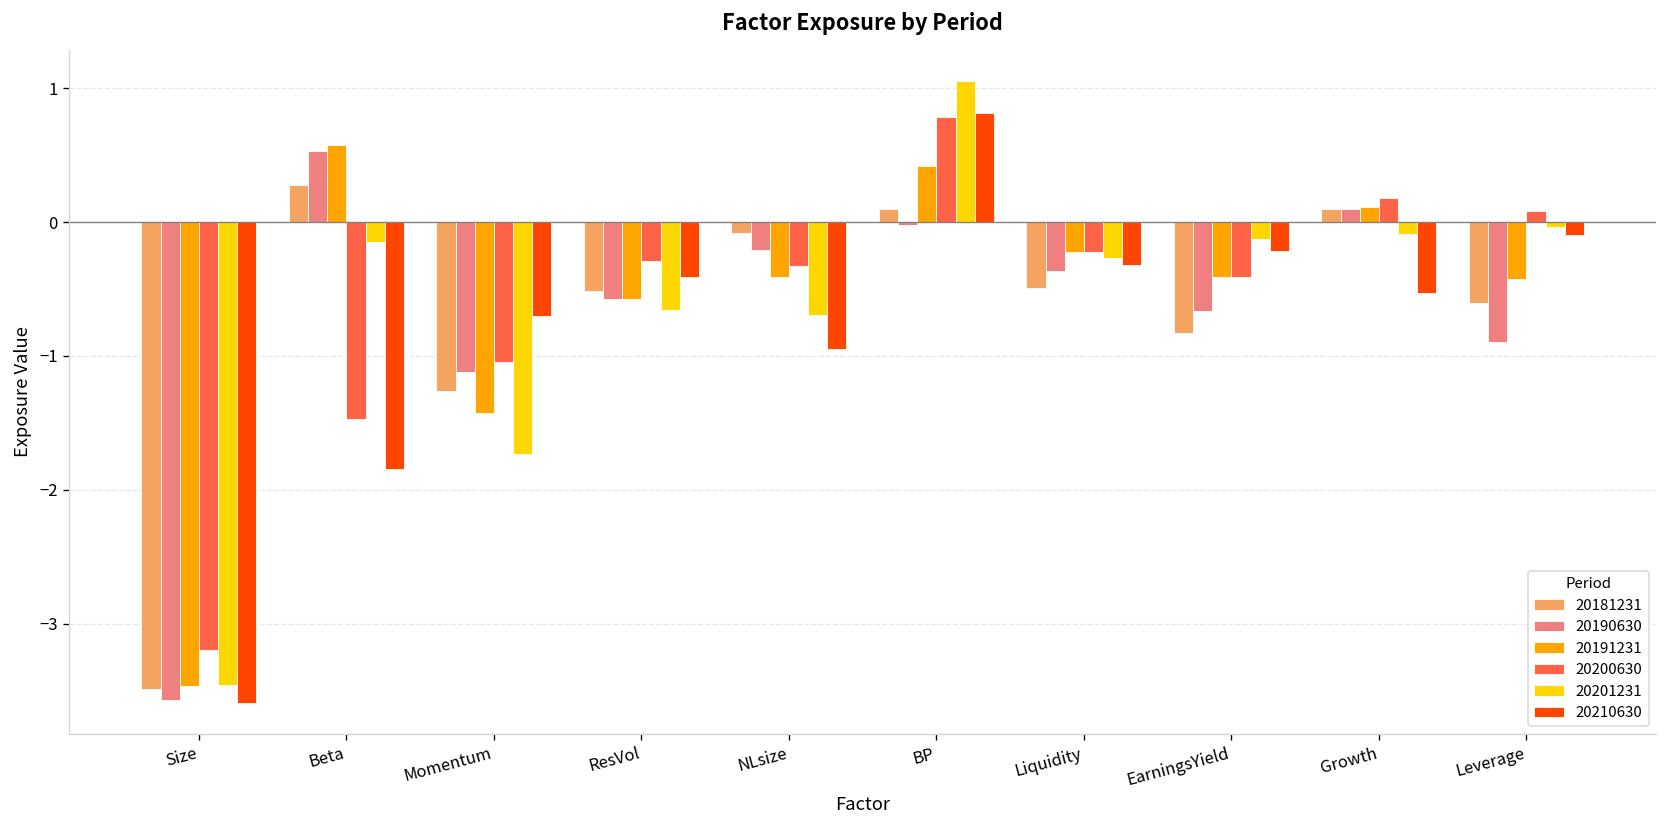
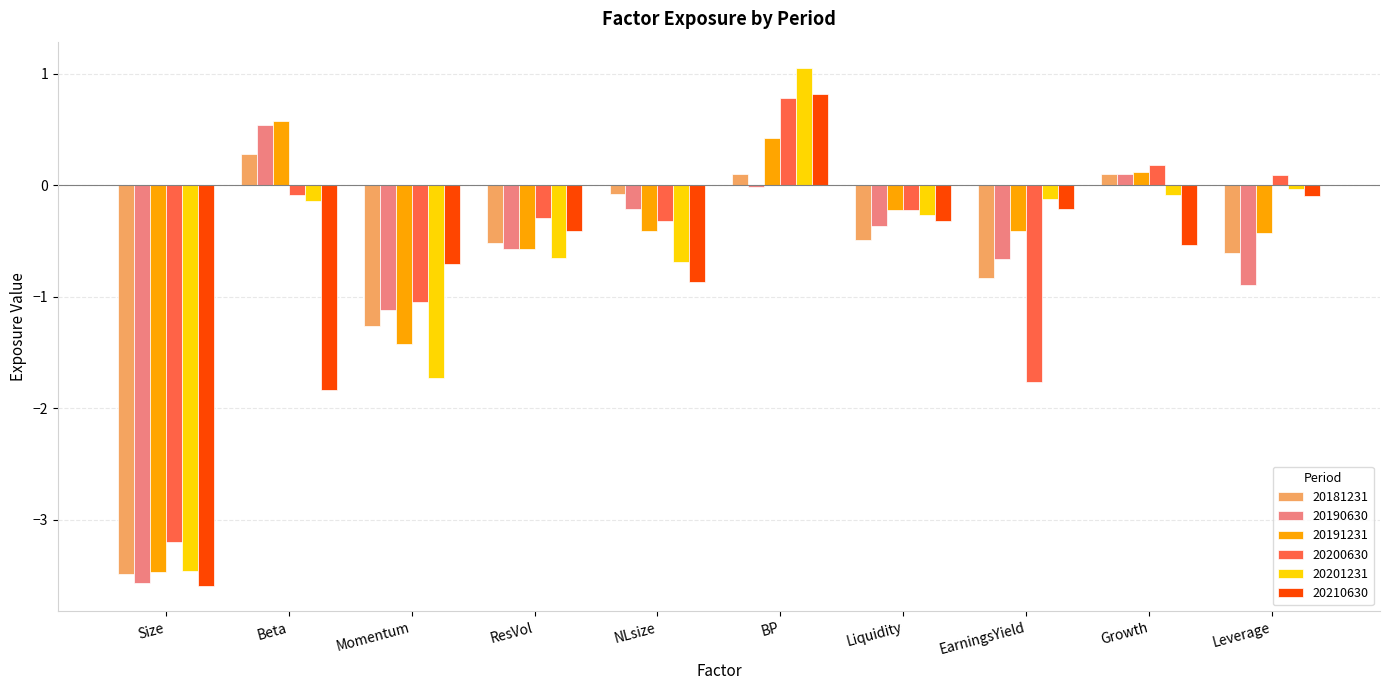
20200630, Beta: -1.47 -> -0.09
20210630, NLsize: -0.95 -> -0.87
20200630, EarningsYield: -0.41 -> -1.76
